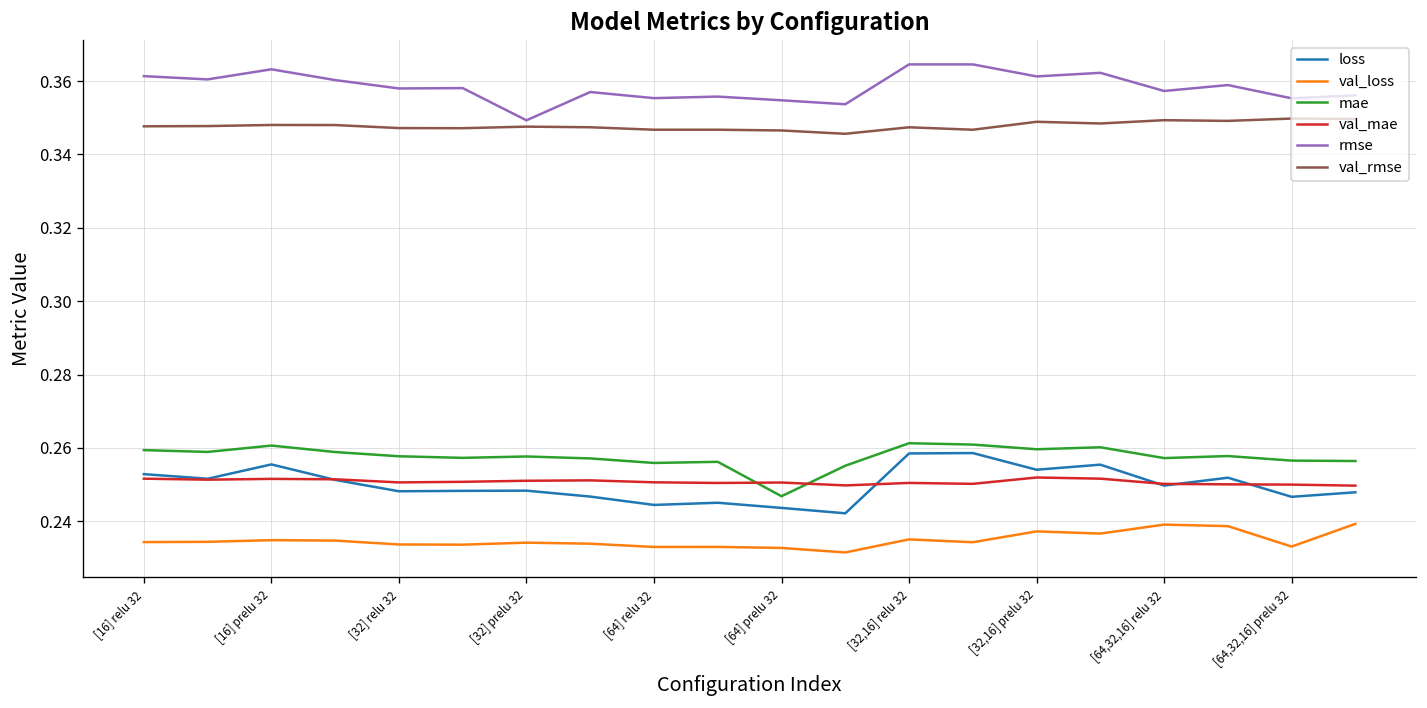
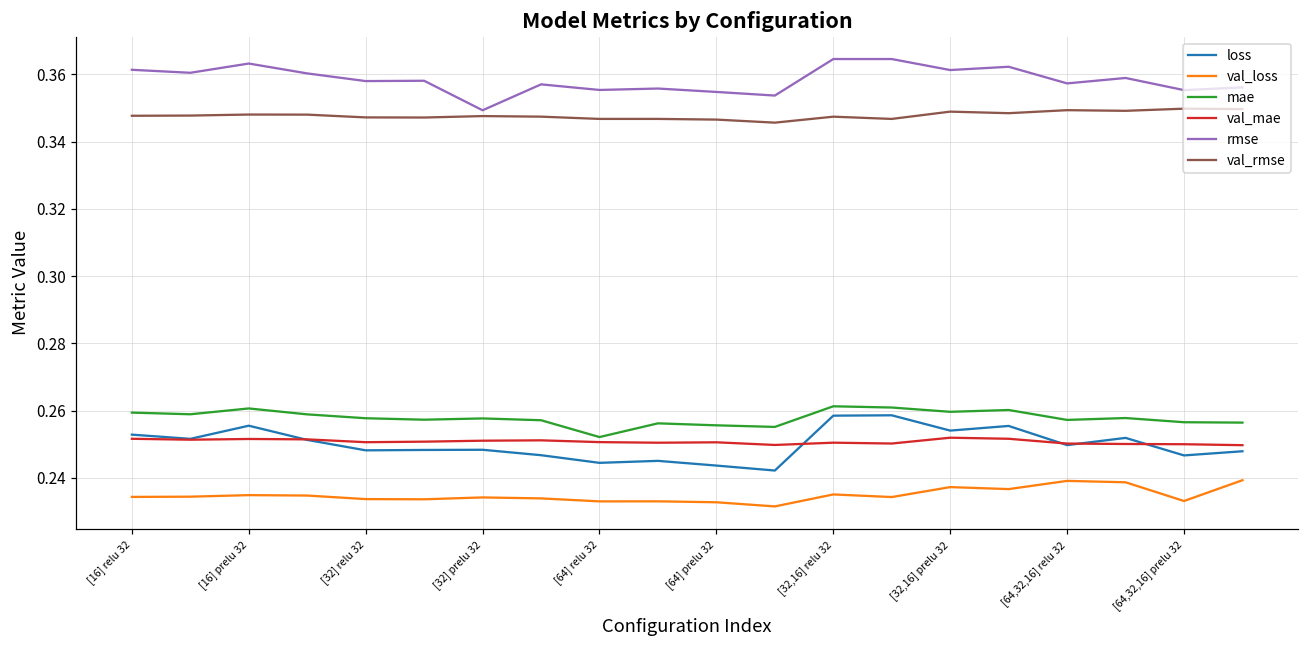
mae, [64] relu 32: 0.256 -> 0.252
mae, [64] prelu 32: 0.247 -> 0.256
